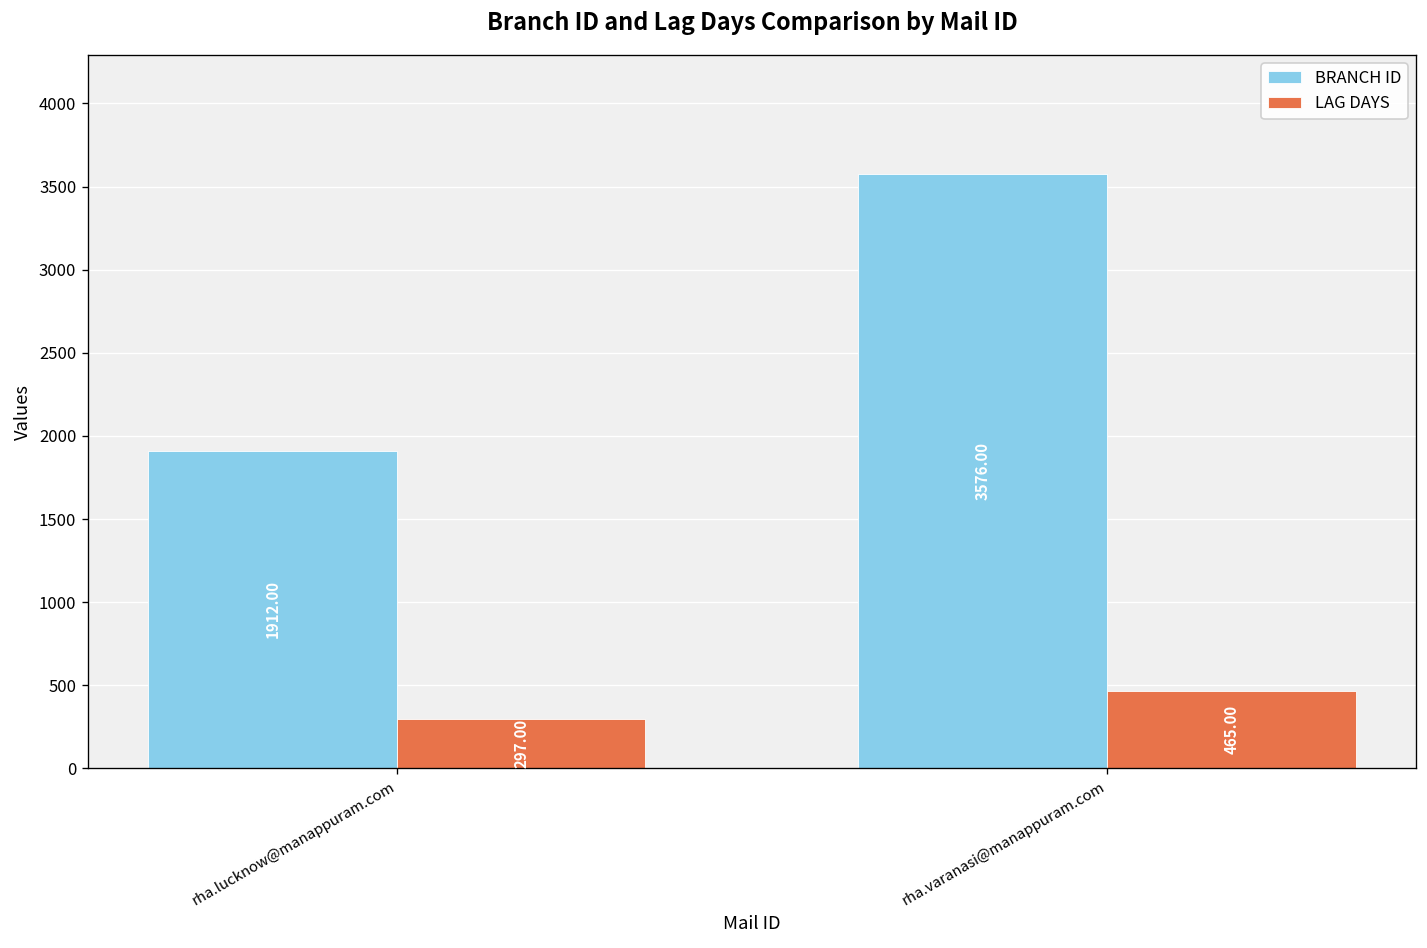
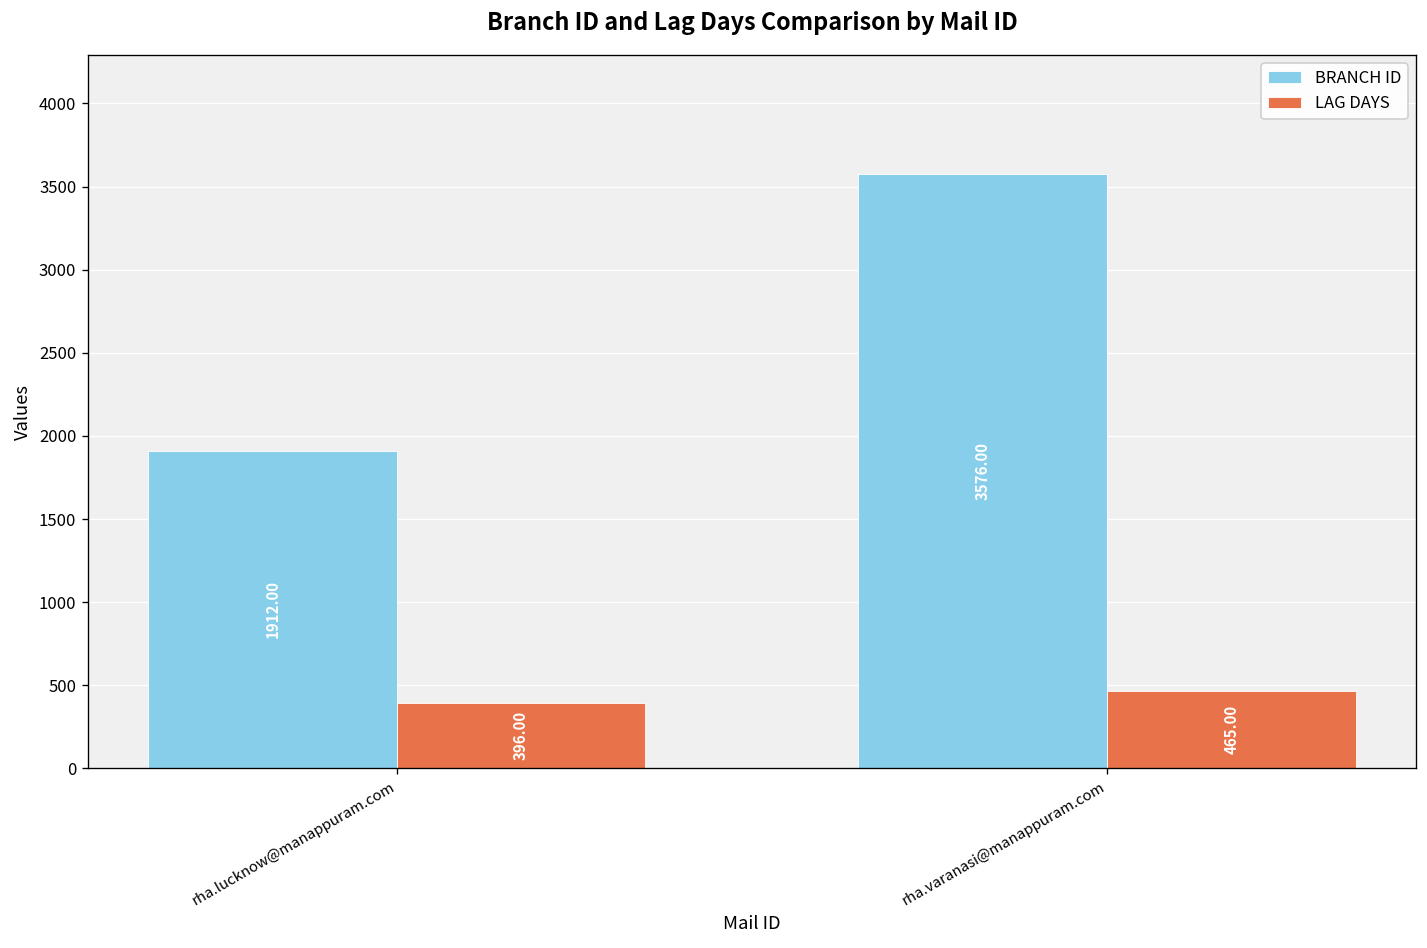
LAG DAYS, rha.lucknow@manappuram.com: 297.00 -> 396.00
